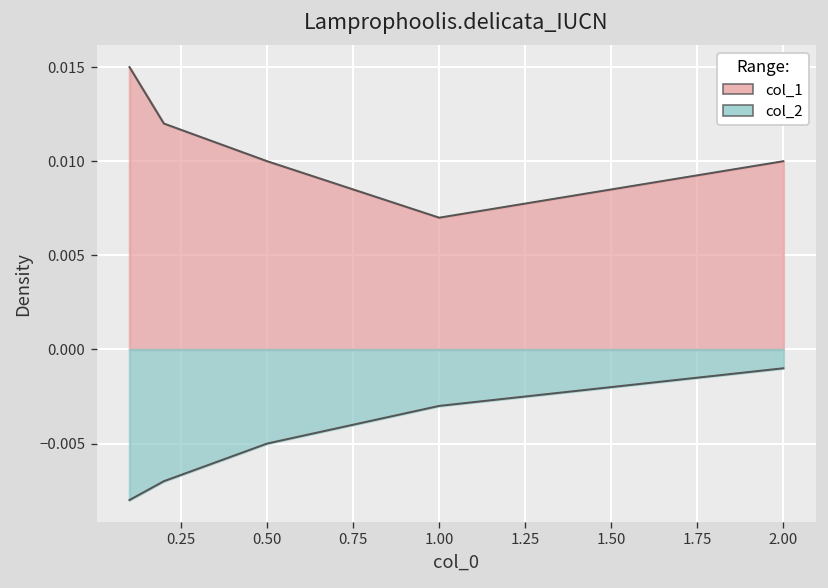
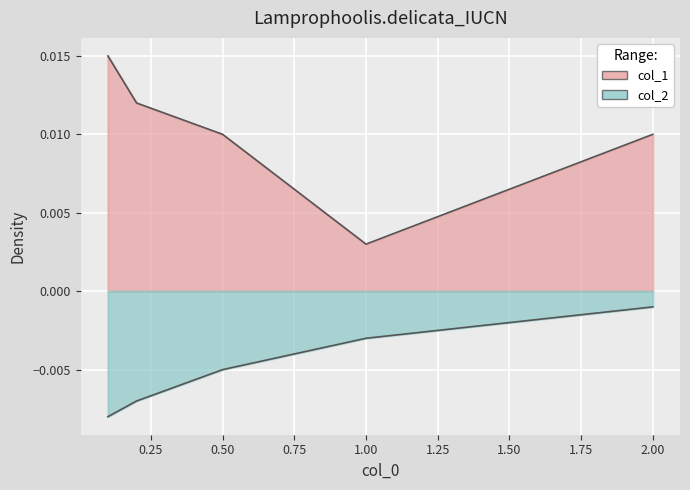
col_1, 1.00: 0.007 -> 0.003
